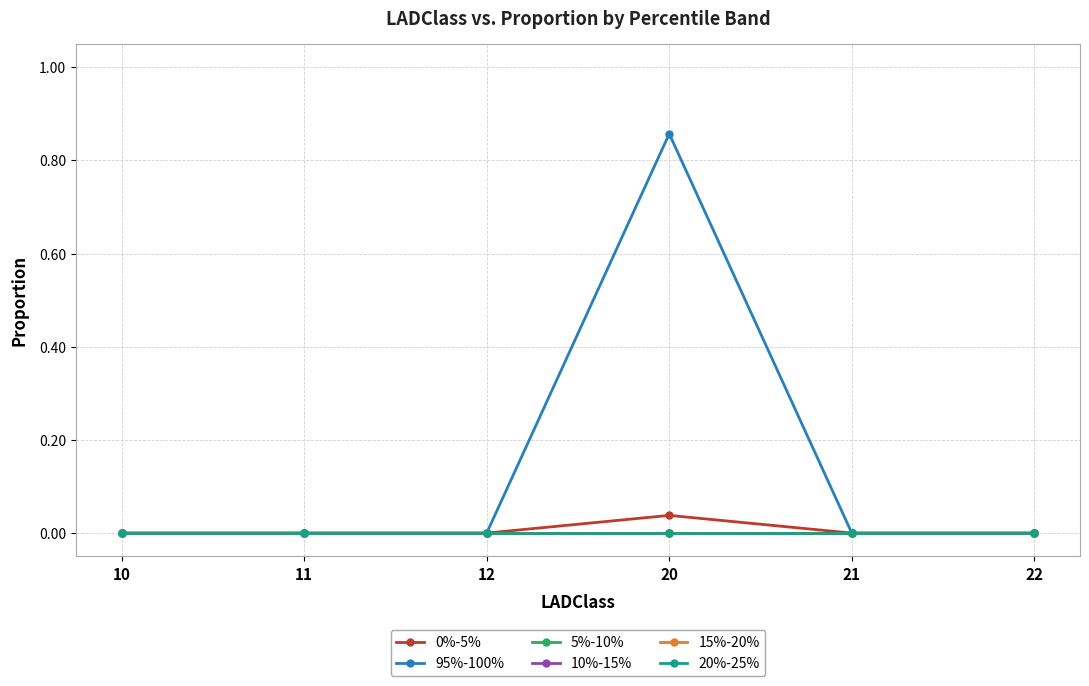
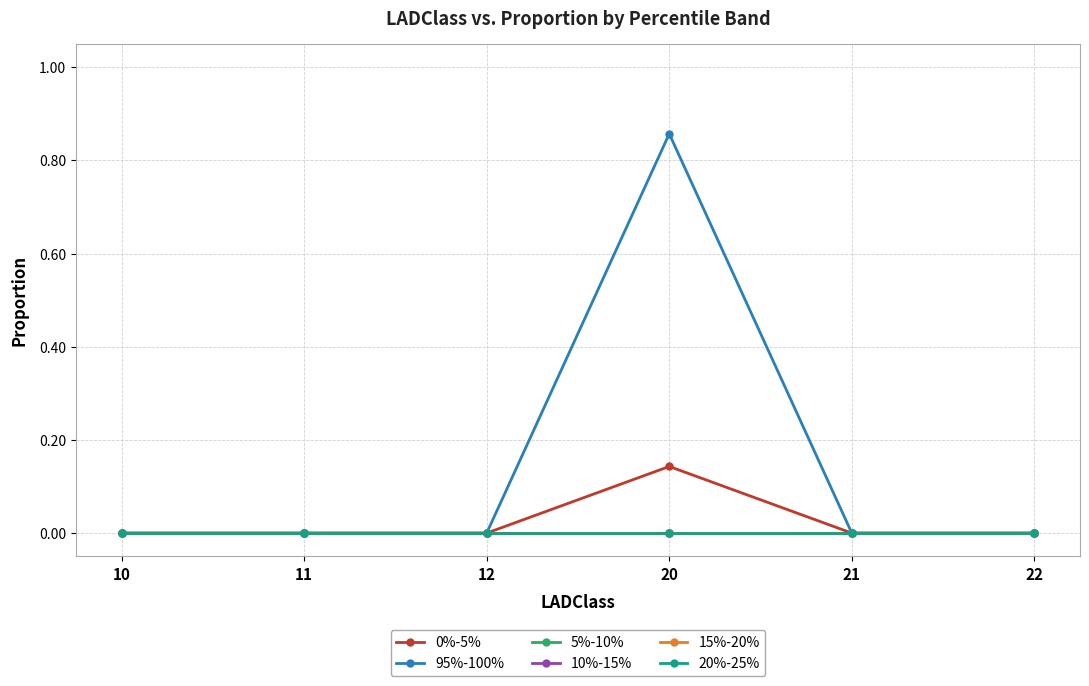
0%-5%, 20: 0.04 -> 0.14
